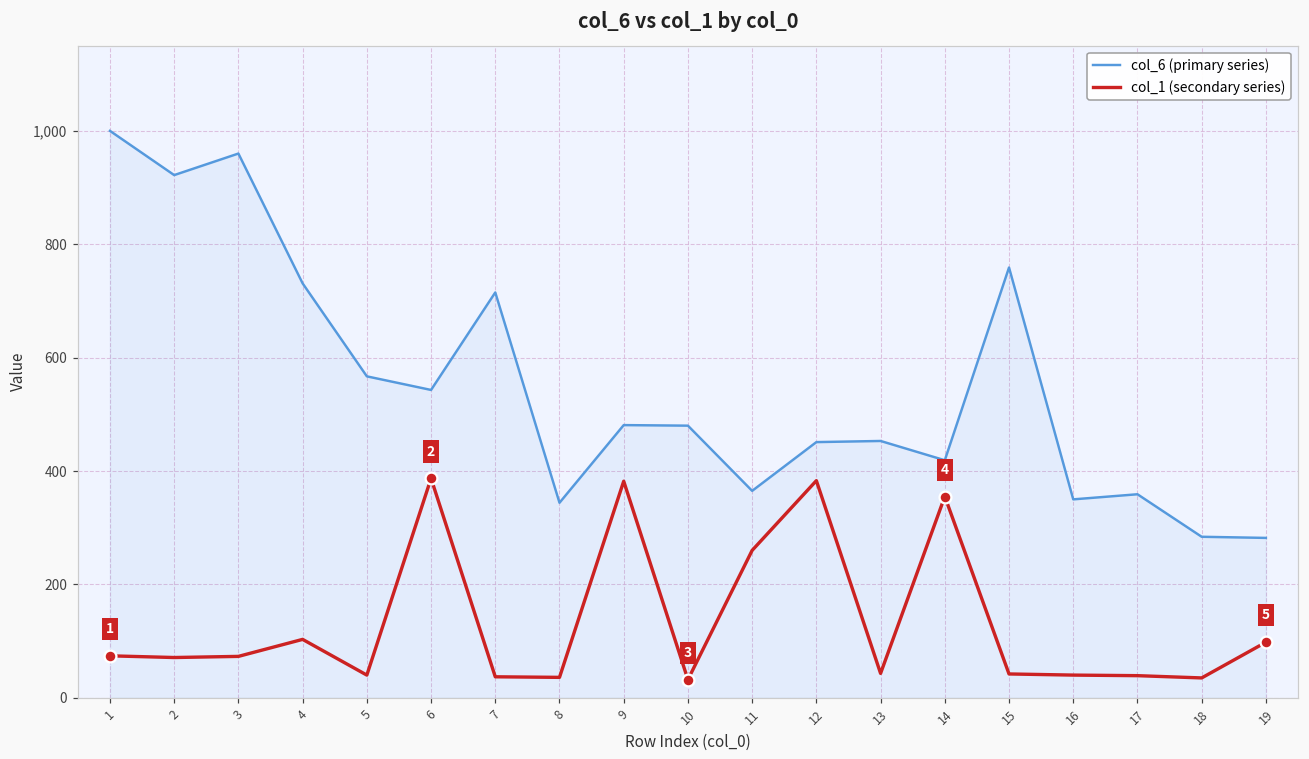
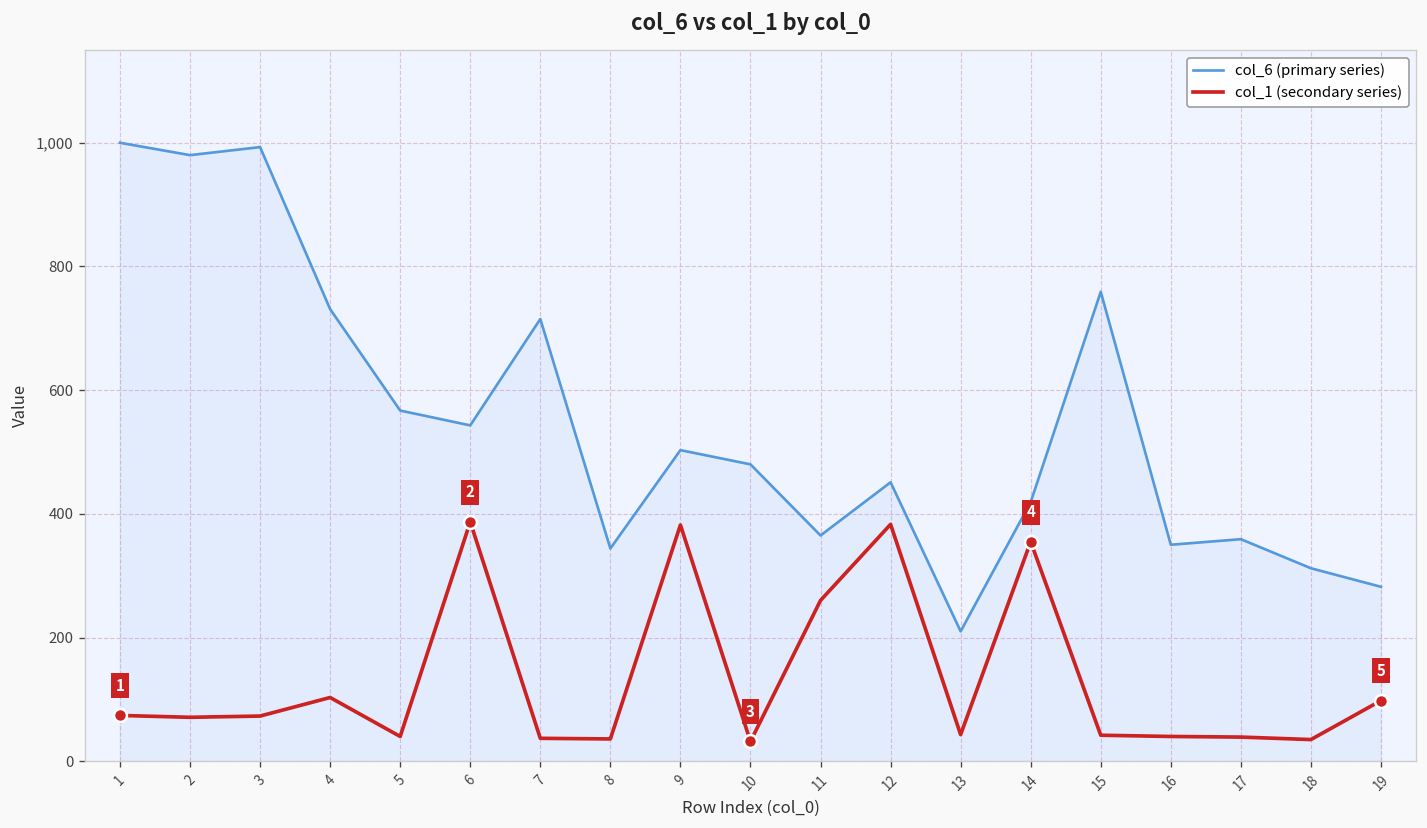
col_6 (primary series), 2: 920 -> 980
col_6 (primary series), 3: 960 -> 990
col_6 (primary series), 9: 480 -> 500
col_6 (primary series), 13: 450 -> 210
col_6 (primary series), 18: 280 -> 310
